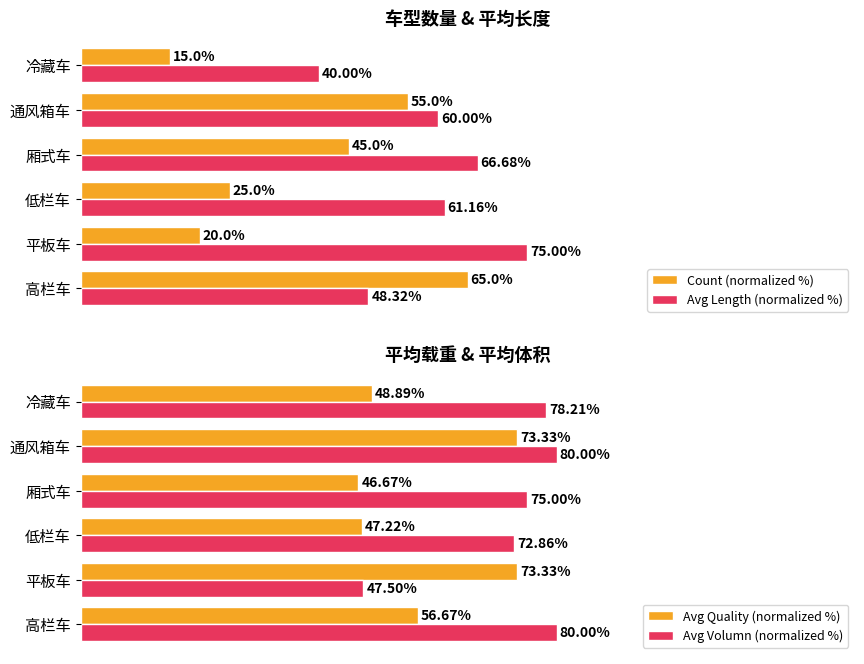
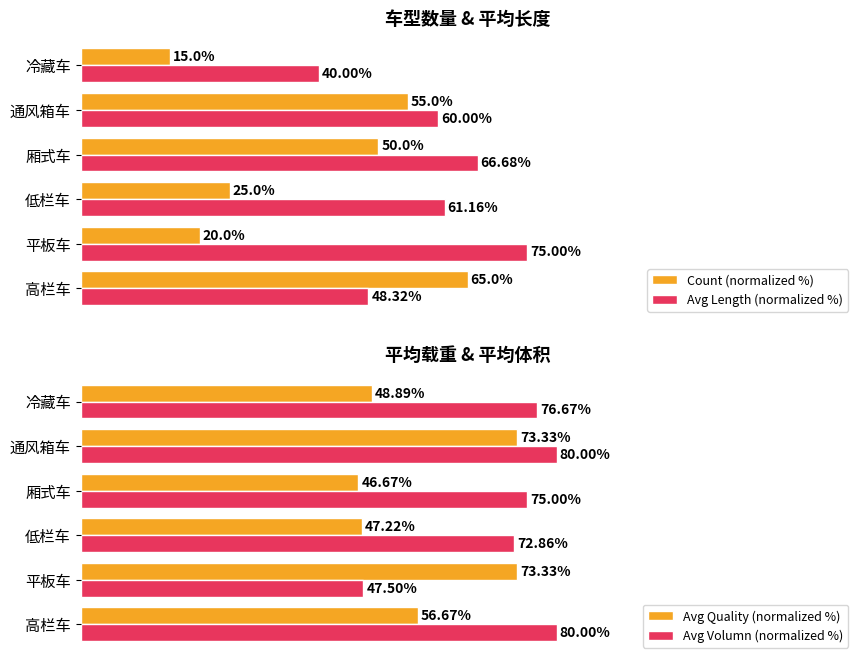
车型数量 & 平均长度, Count (normalized %), 厢式车: 45.0% -> 50.0%
平均载重 & 平均体积, Avg Volumn (normalized %), 冷藏车: 78.21% -> 76.67%
